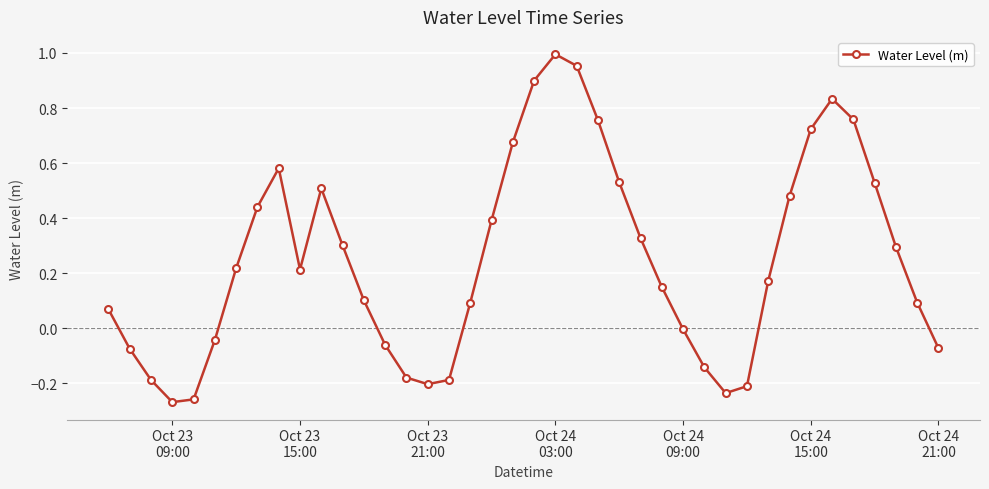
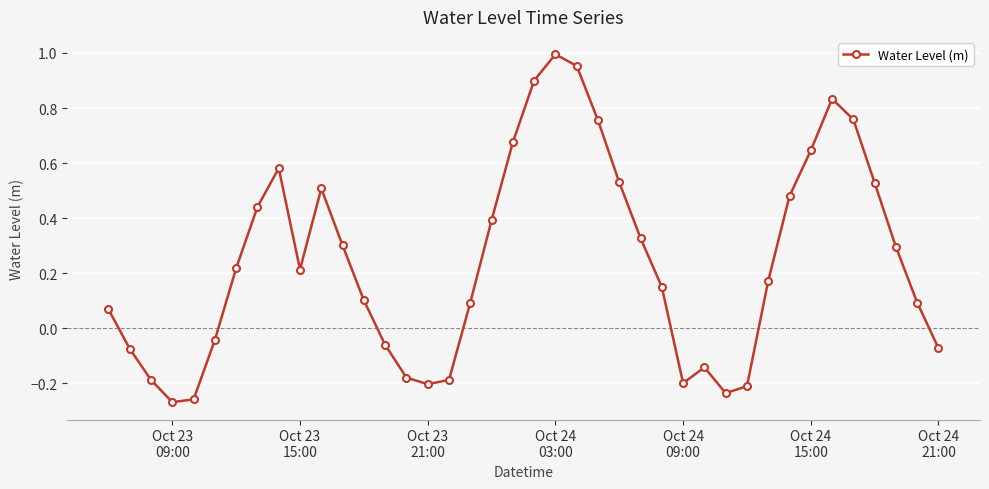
Oct 24 09:00: 0.00 -> -0.20
Oct 24 15:00: 0.72 -> 0.65
